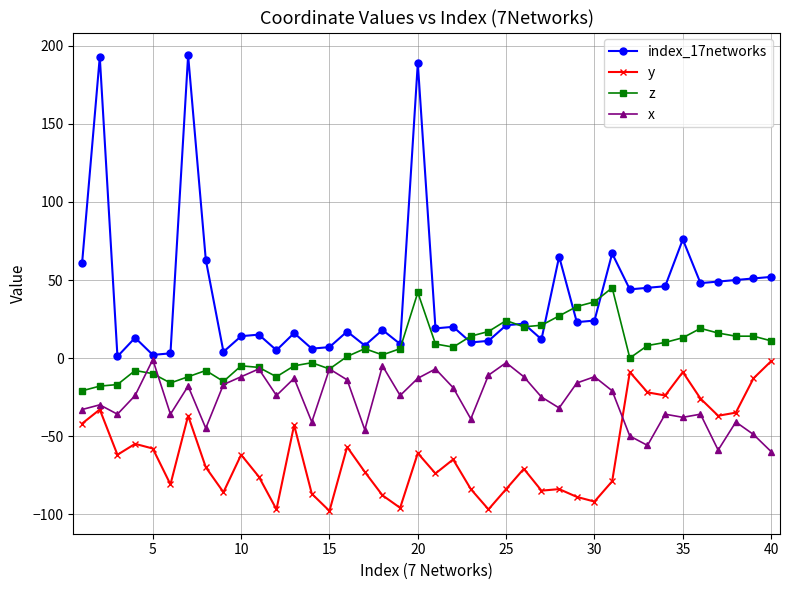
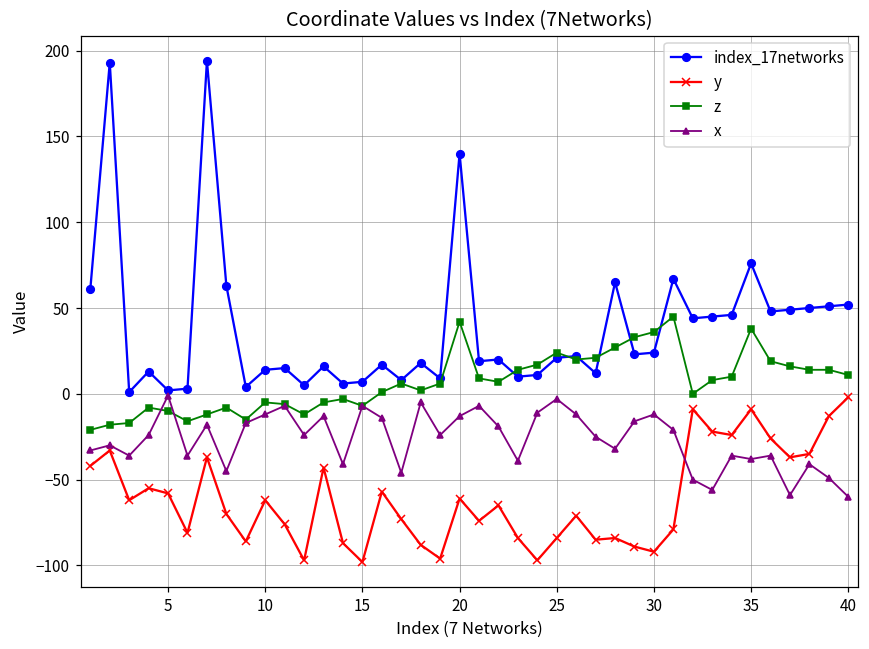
index_17networks, 20: 189 -> 140
z, 35: 13 -> 38
